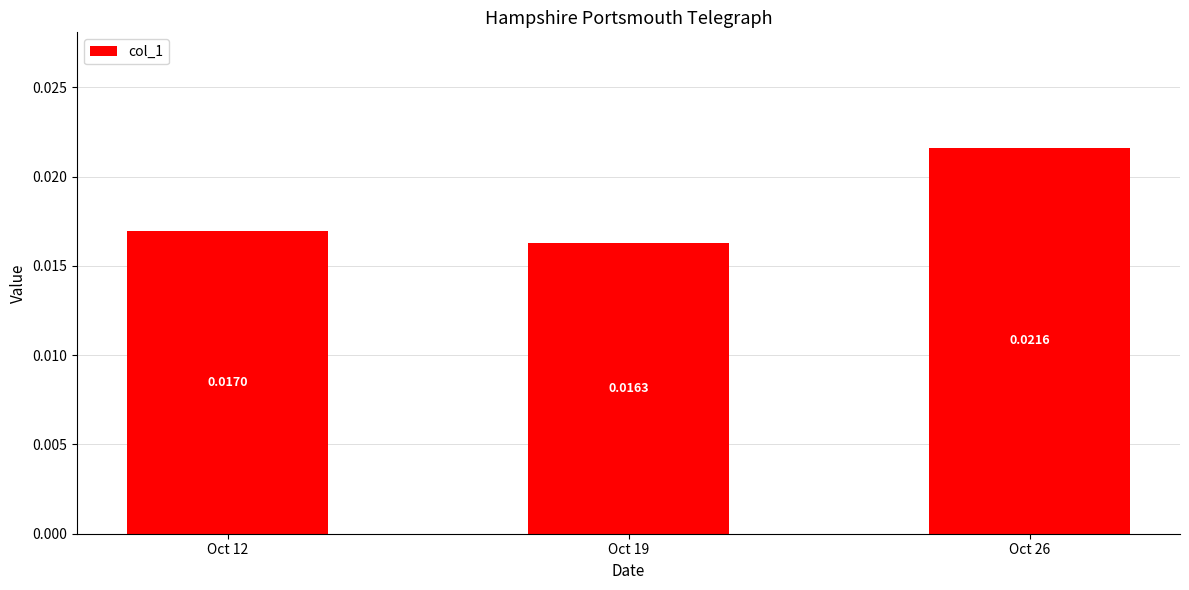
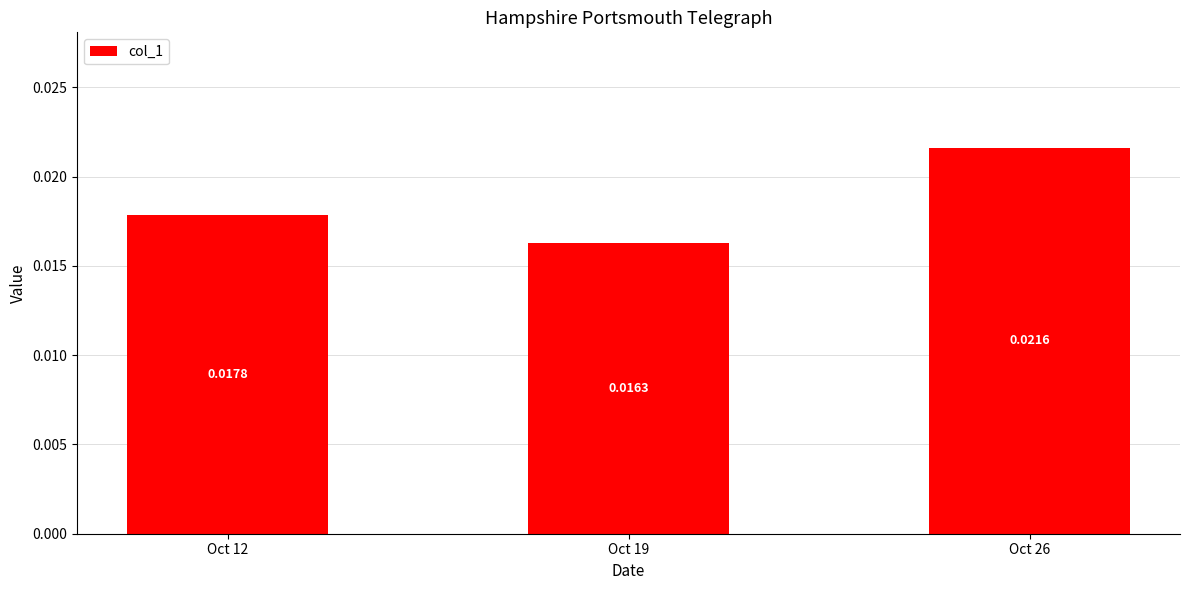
Oct 12: 0.0170 -> 0.0178
